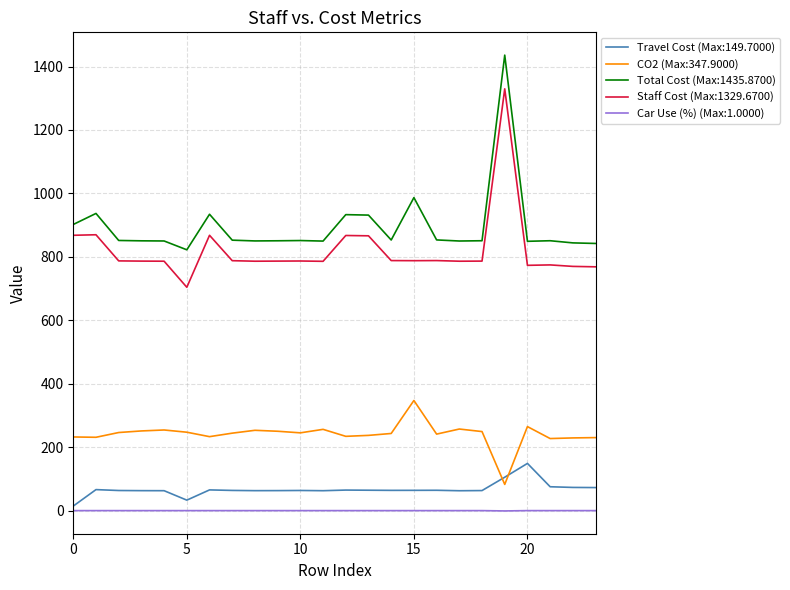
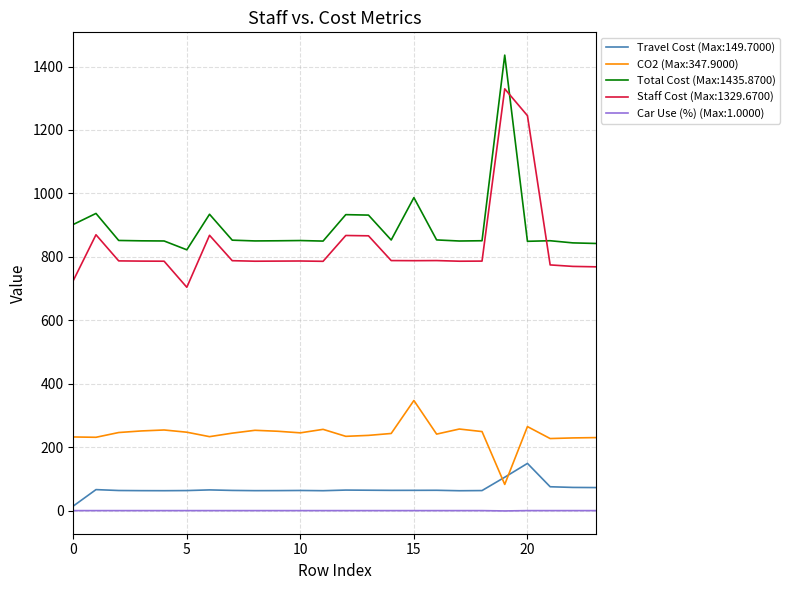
Staff Cost (Max:1329.6700), 0: 870 -> 730
Travel Cost (Max:149.7000), 5: 30 -> 60
Staff Cost (Max:1329.6700), 20: 770 -> 1250
